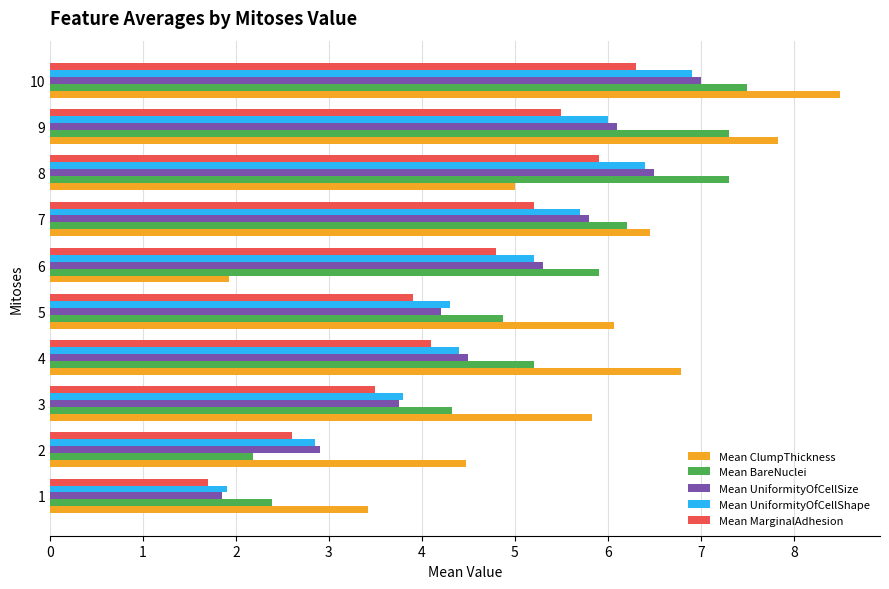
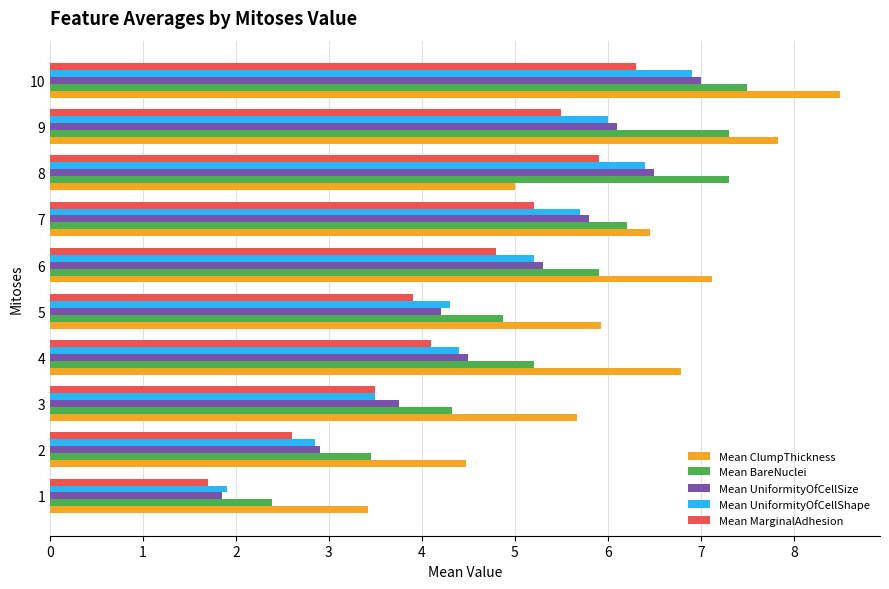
Mean ClumpThickness, 6: 1.9 -> 7.1
Mean ClumpThickness, 5: 6.1 -> 5.9
Mean UniformityOfCellShape, 3: 3.8 -> 3.5
Mean ClumpThickness, 3: 5.8 -> 5.7
Mean BareNuclei, 2: 2.2 -> 3.5
